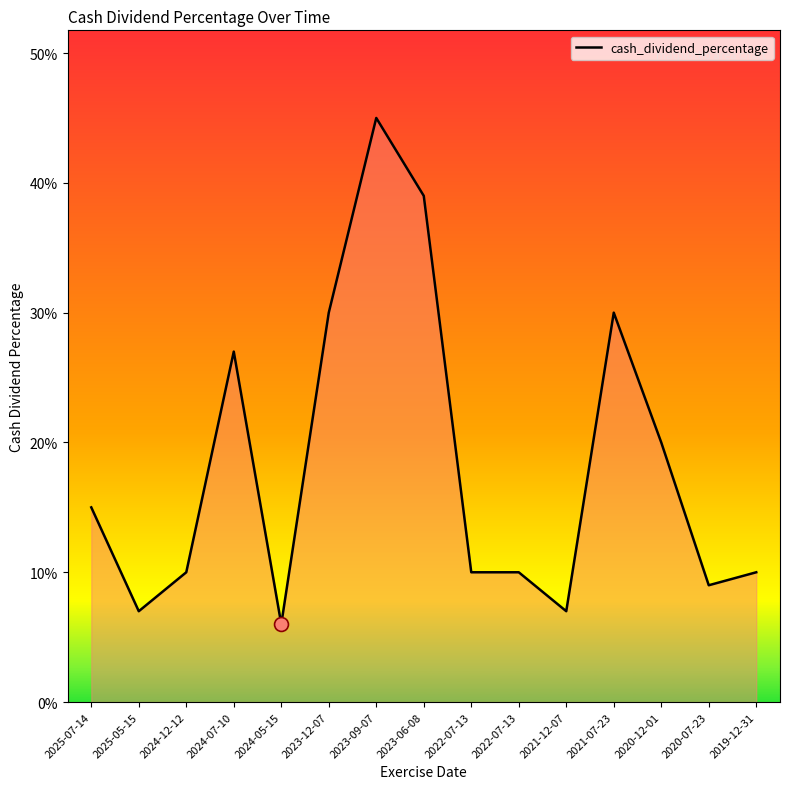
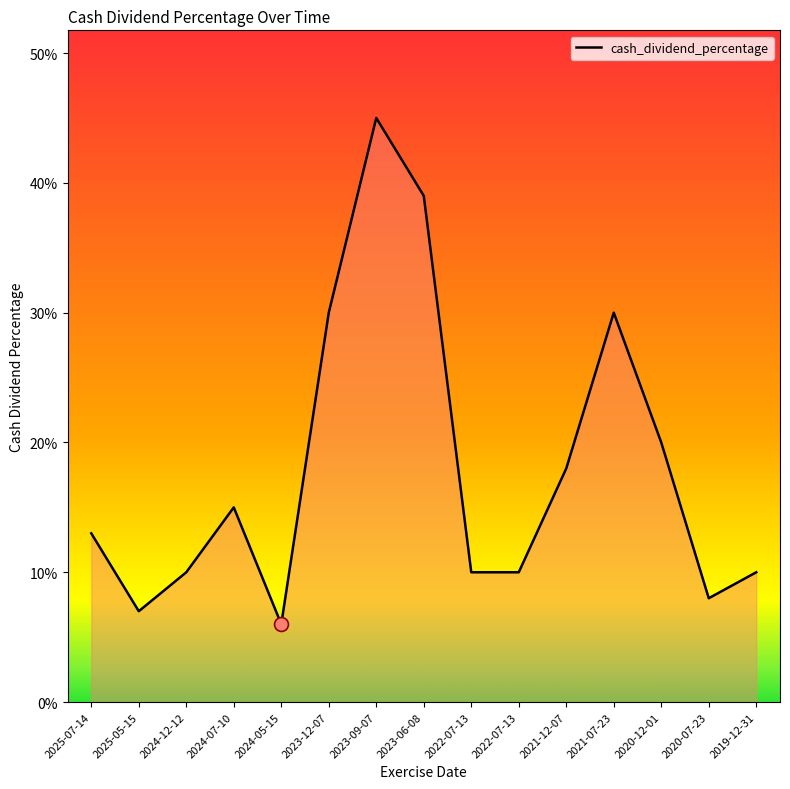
cash_dividend_percentage, 2025-07-14: 15.0% -> 13.0%
cash_dividend_percentage, 2024-07-10: 27.0% -> 15.0%
cash_dividend_percentage, 2021-12-07: 7.0% -> 18.0%
cash_dividend_percentage, 2020-07-23: 9.0% -> 8.0%
